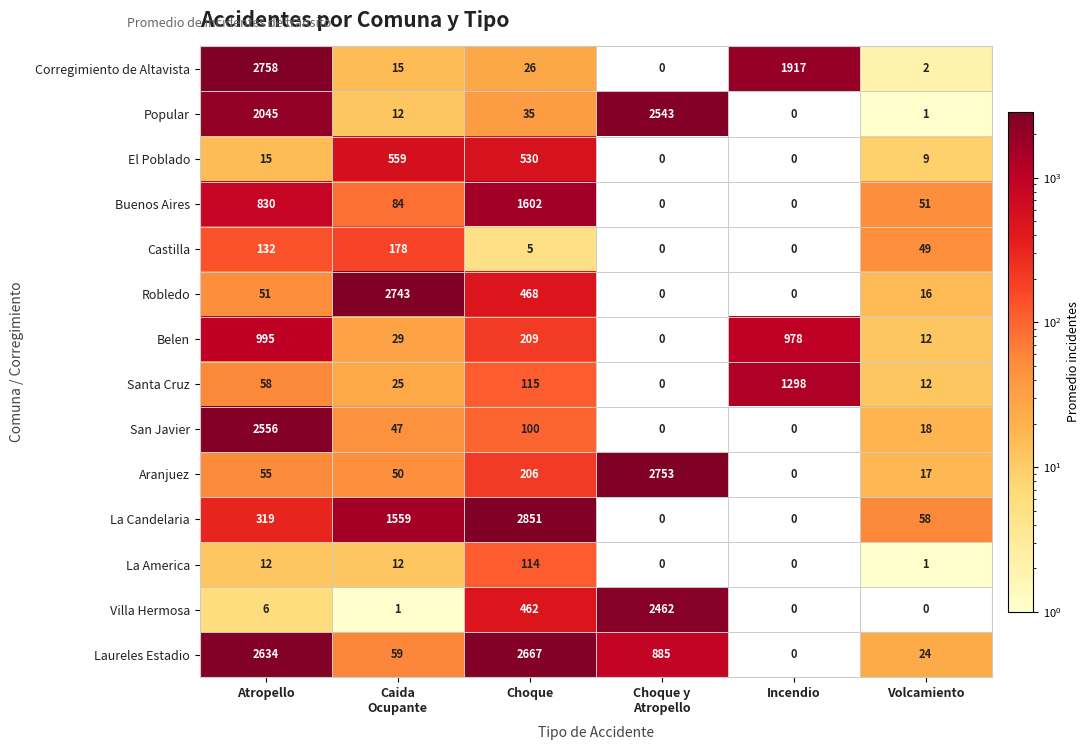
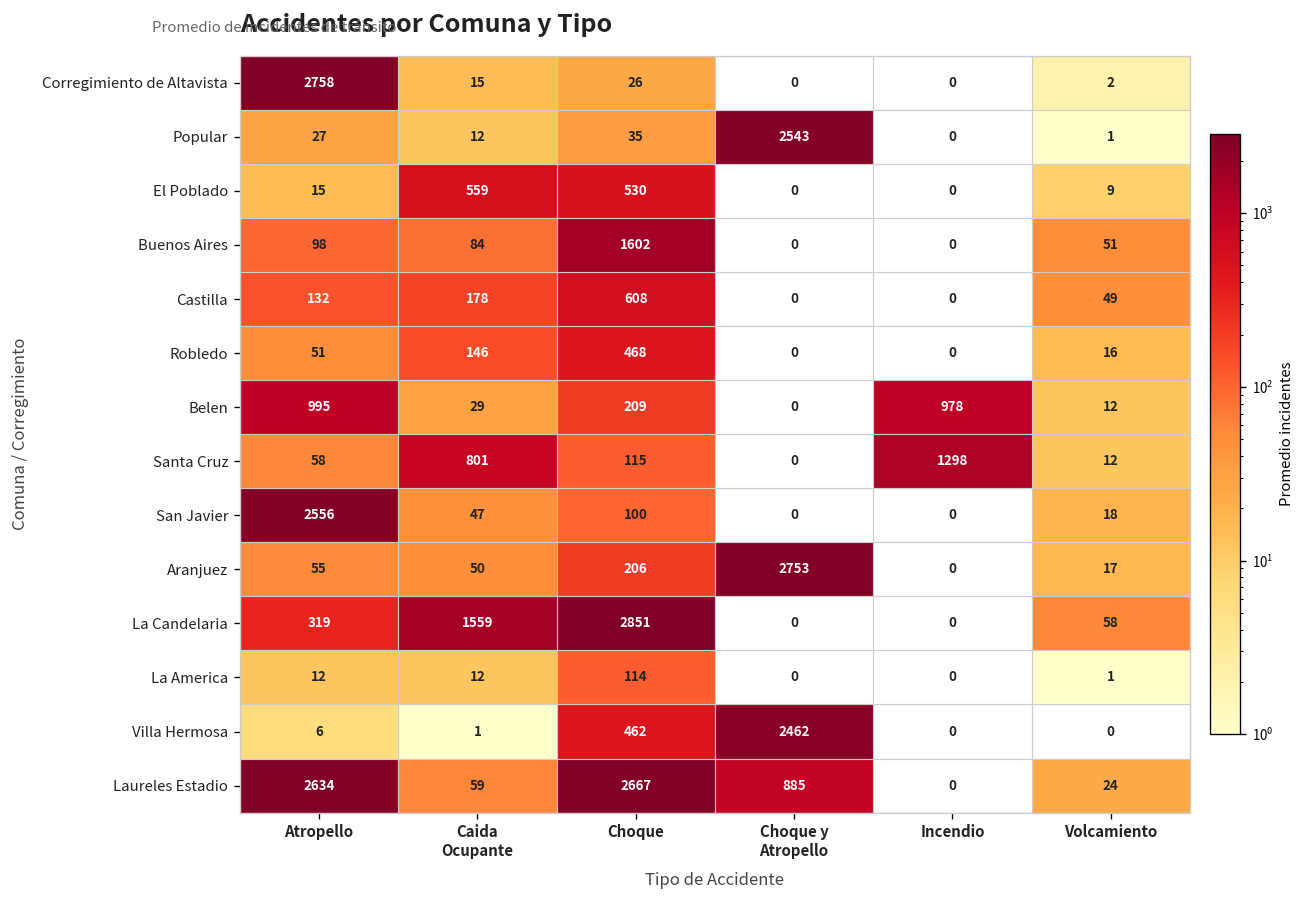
Corregimiento de Altavista, Incendio: 1917 -> 0
Popular, Atropello: 2045 -> 27
Buenos Aires, Atropello: 830 -> 98
Castilla, Choque: 5 -> 608
Robledo, Caida Ocupante: 2743 -> 146
Santa Cruz, Caida Ocupante: 25 -> 801
